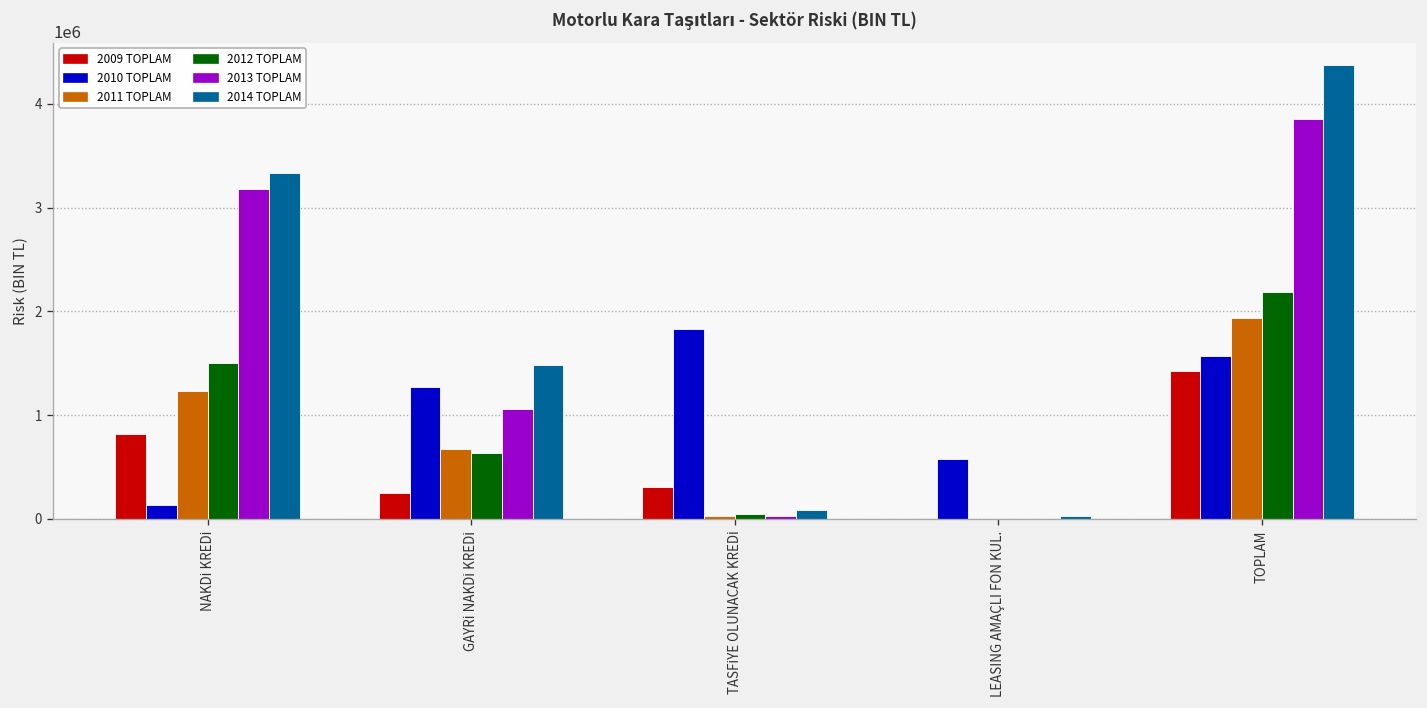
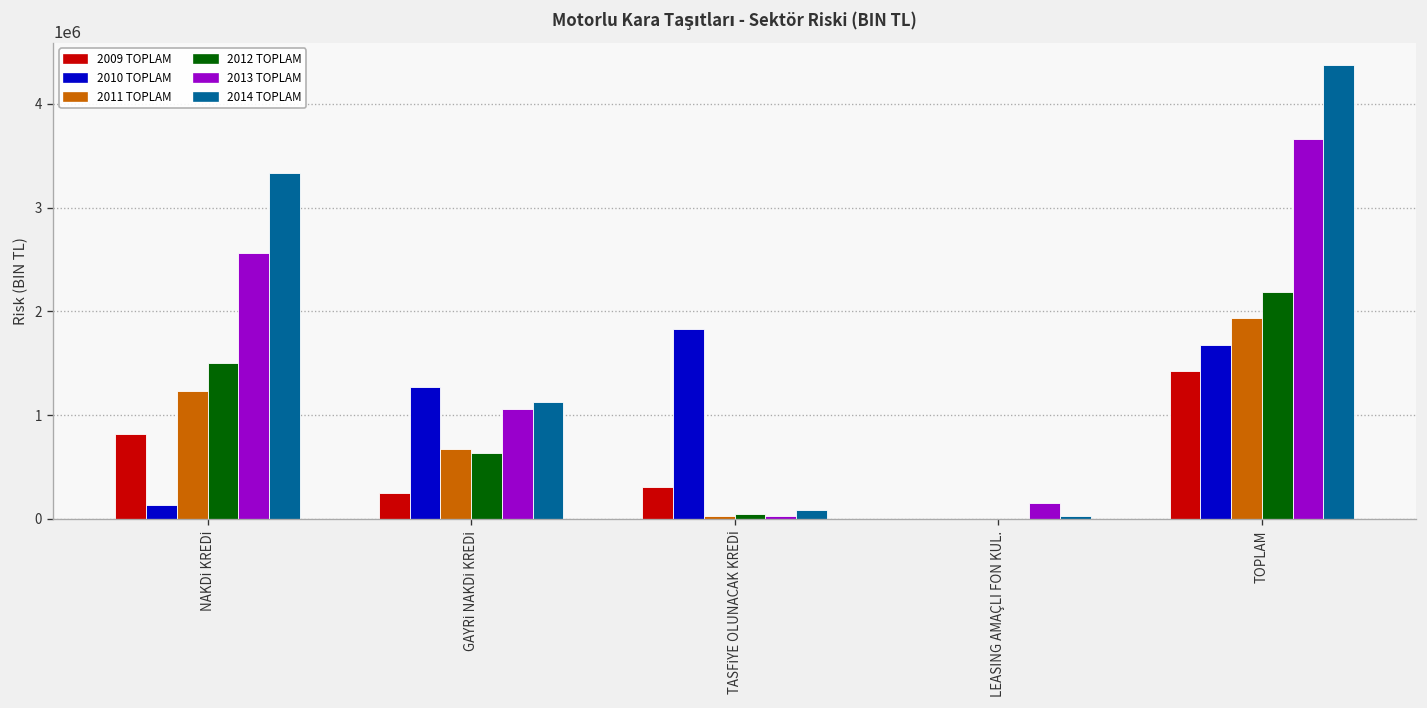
2013 TOPLAM, NAKDİ KREDİ: 3200000 -> 2600000
2014 TOPLAM, GAYRİ NAKDİ KREDİ: 1500000 -> 1100000
2010 TOPLAM, LEASING AMAÇLI FON KUL.: 600000 -> 0
2013 TOPLAM, LEASING AMAÇLI FON KUL.: 0 -> 200000
2010 TOPLAM, TOPLAM: 1600000 -> 1700000
2013 TOPLAM, TOPLAM: 3900000 -> 3700000
